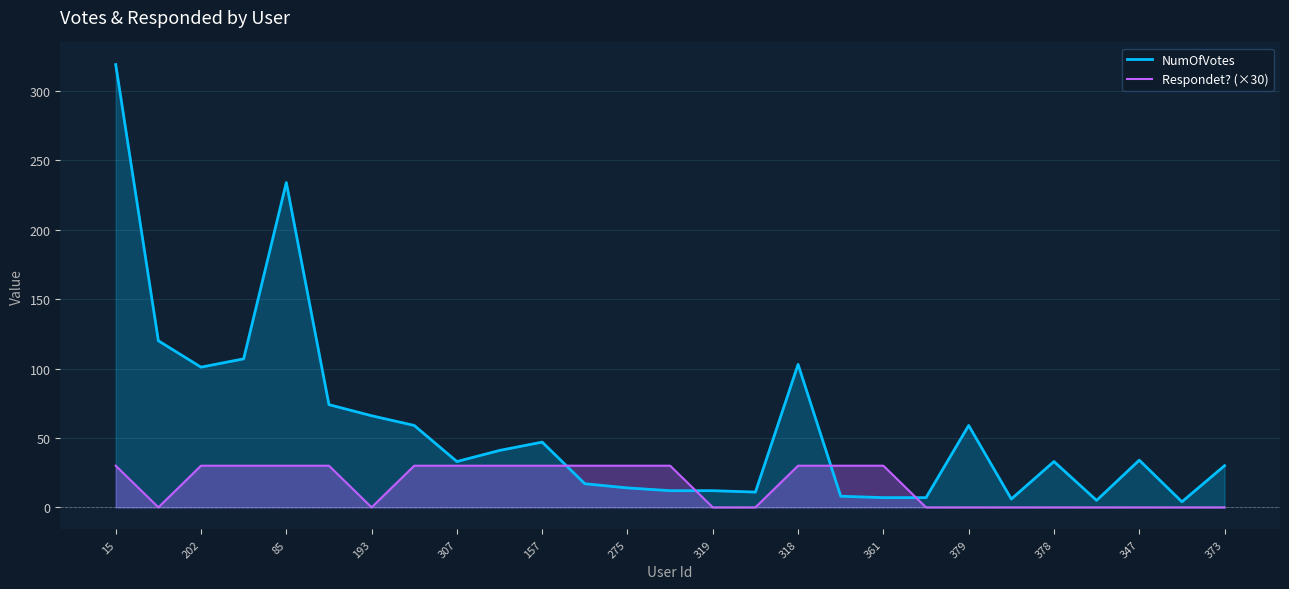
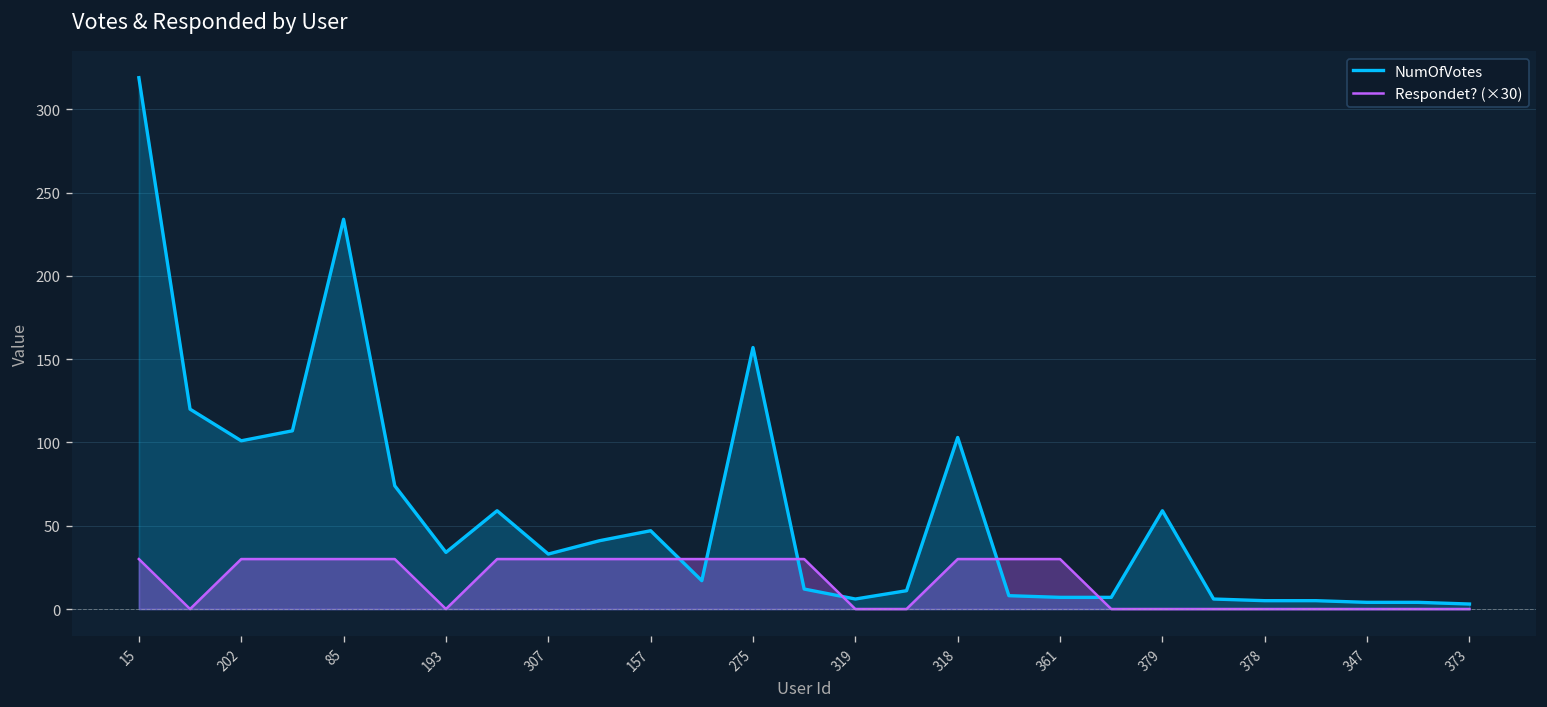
NumOfVotes, 193: 66 -> 34
NumOfVotes, 275: 14 -> 157
NumOfVotes, 319: 12 -> 6
NumOfVotes, 378: 33 -> 5
NumOfVotes, 347: 34 -> 4
NumOfVotes, 373: 30 -> 3
